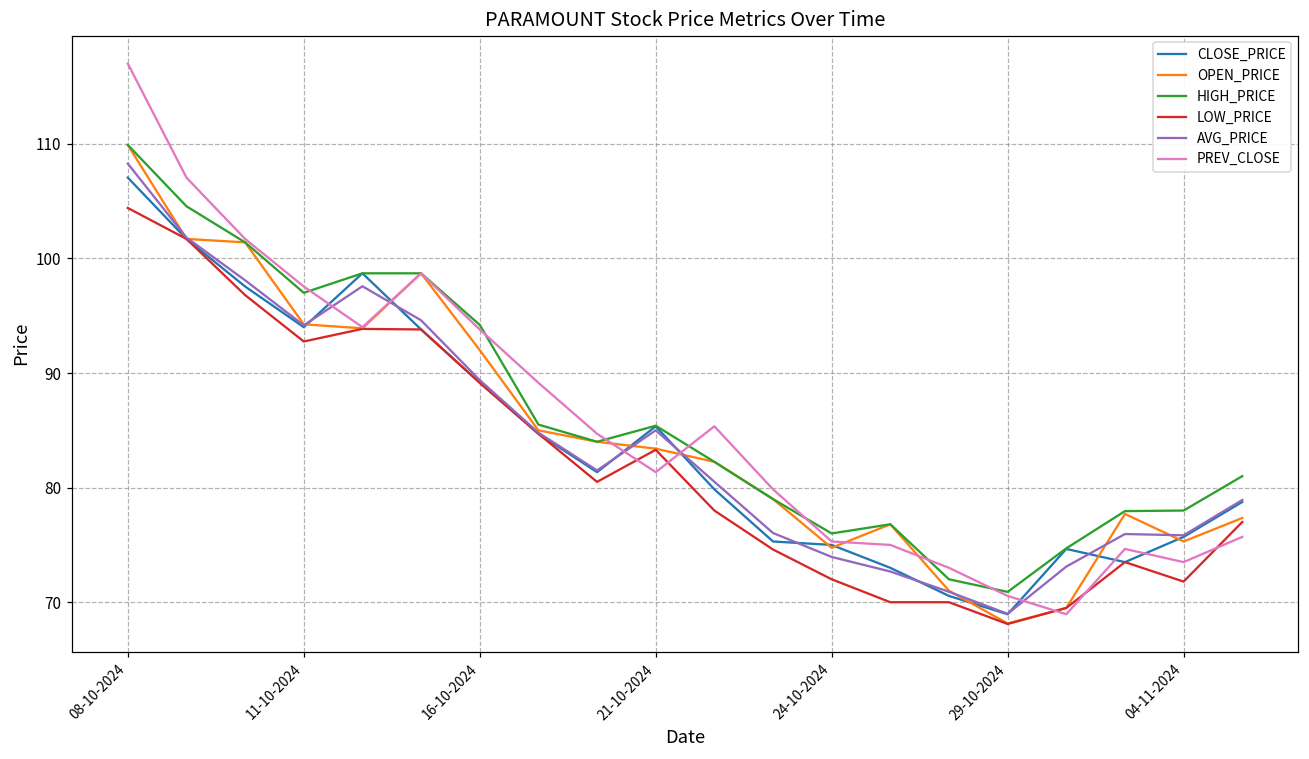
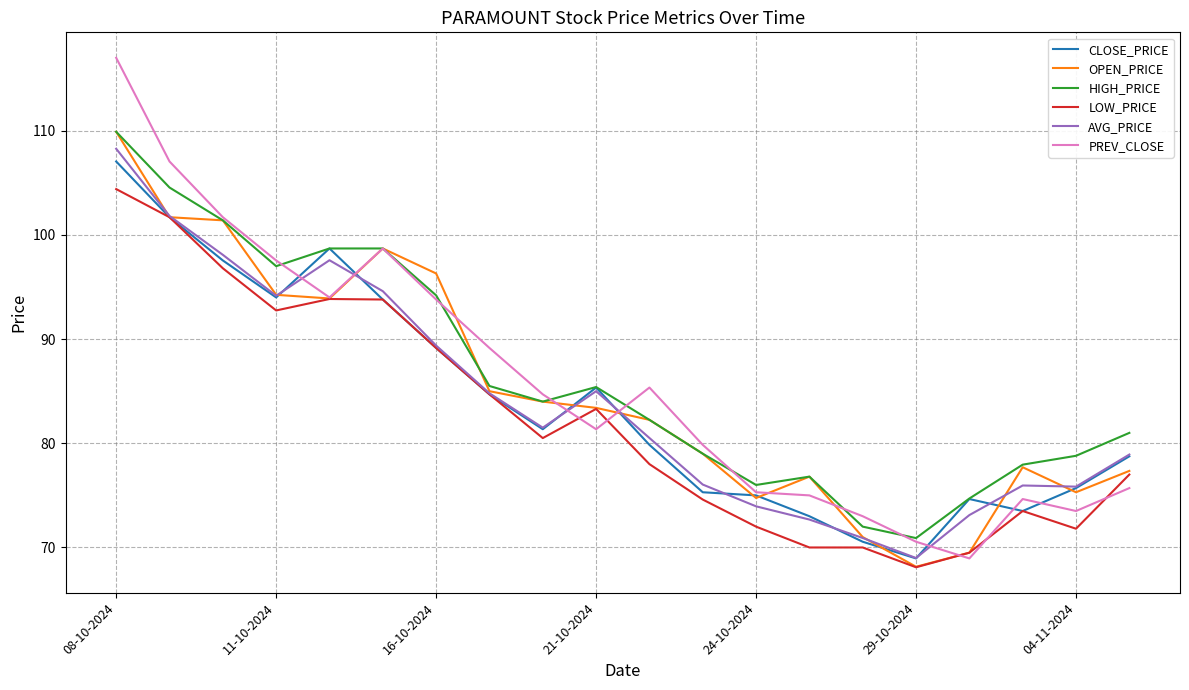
OPEN_PRICE, 16-10-2024: 92.0 -> 96.3
HIGH_PRICE, 04-11-2024: 78.0 -> 78.8
